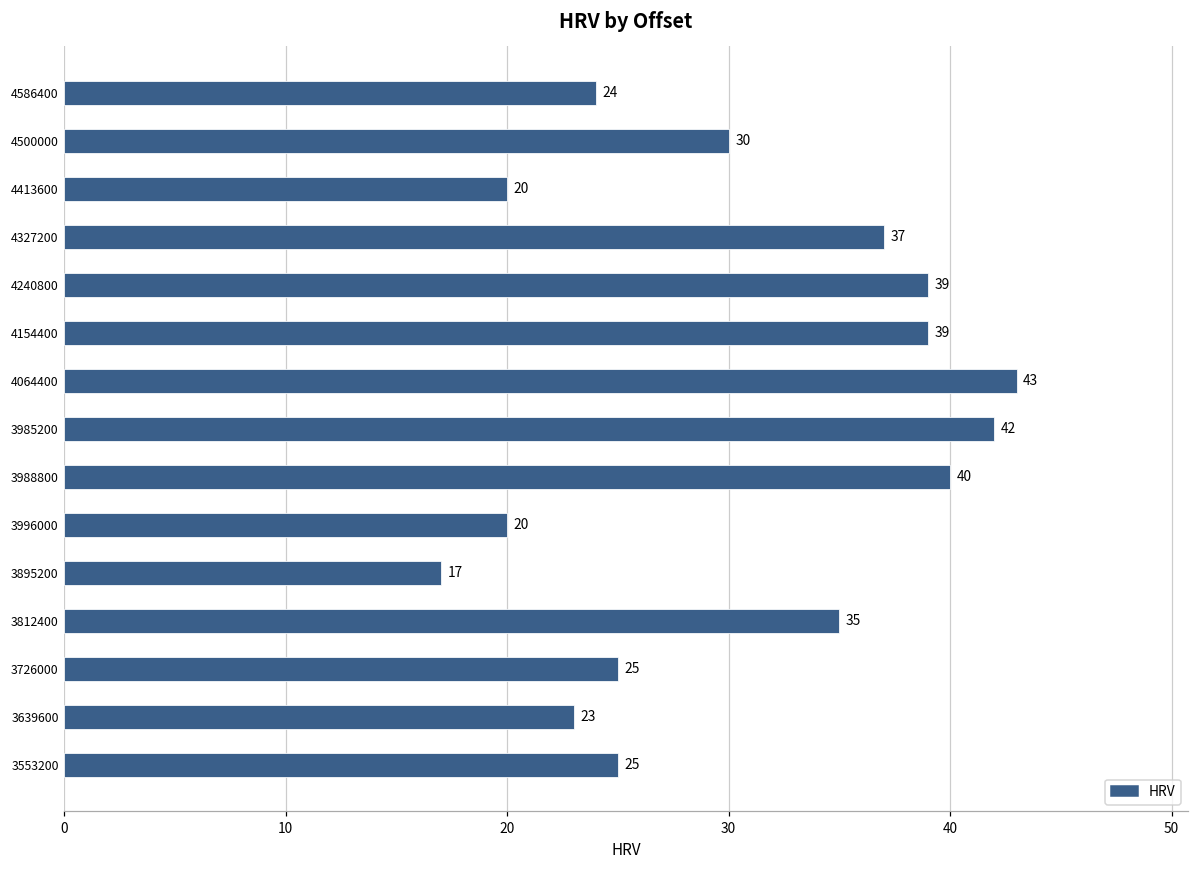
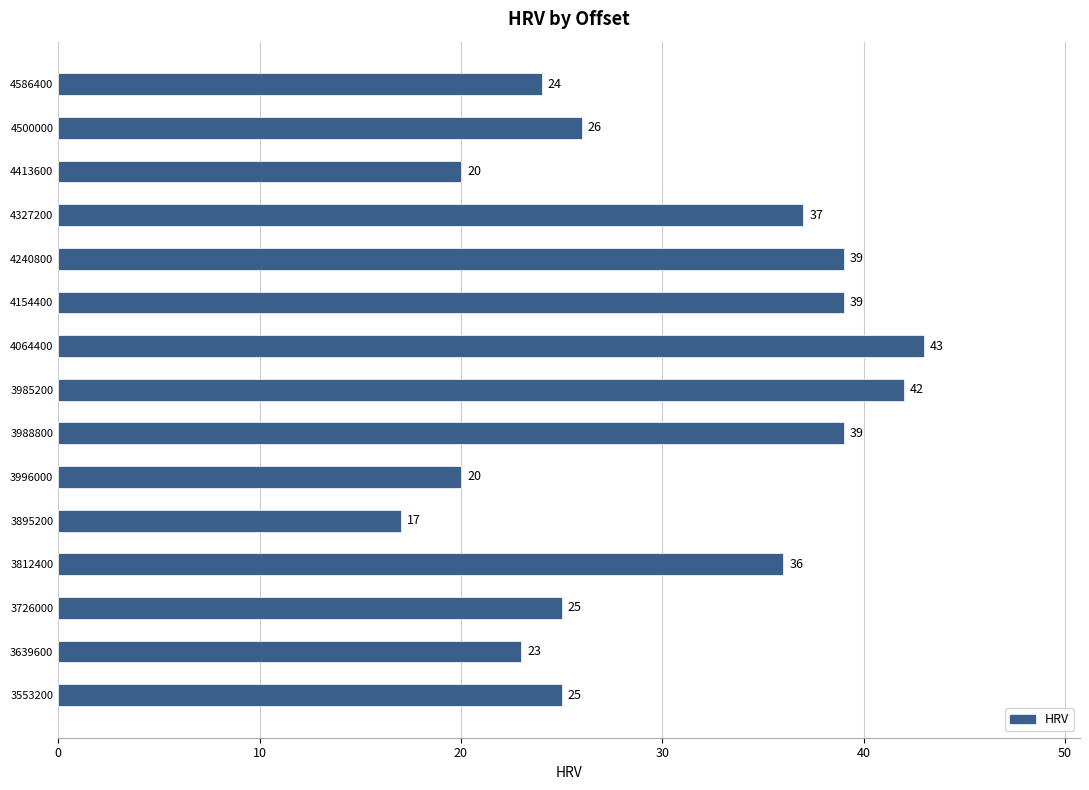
4500000: 30 -> 26
3988800: 40 -> 39
3812400: 35 -> 36
